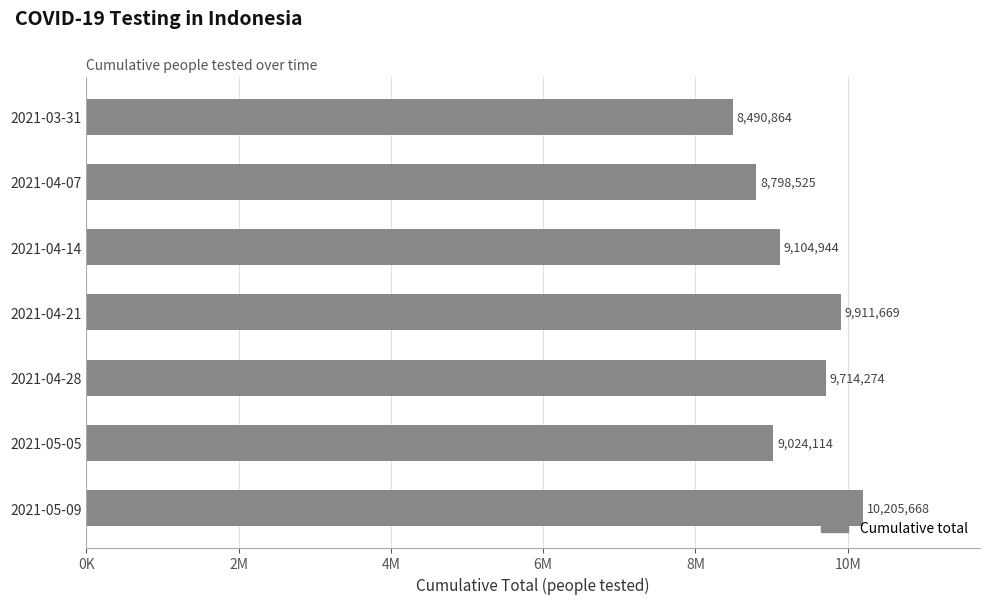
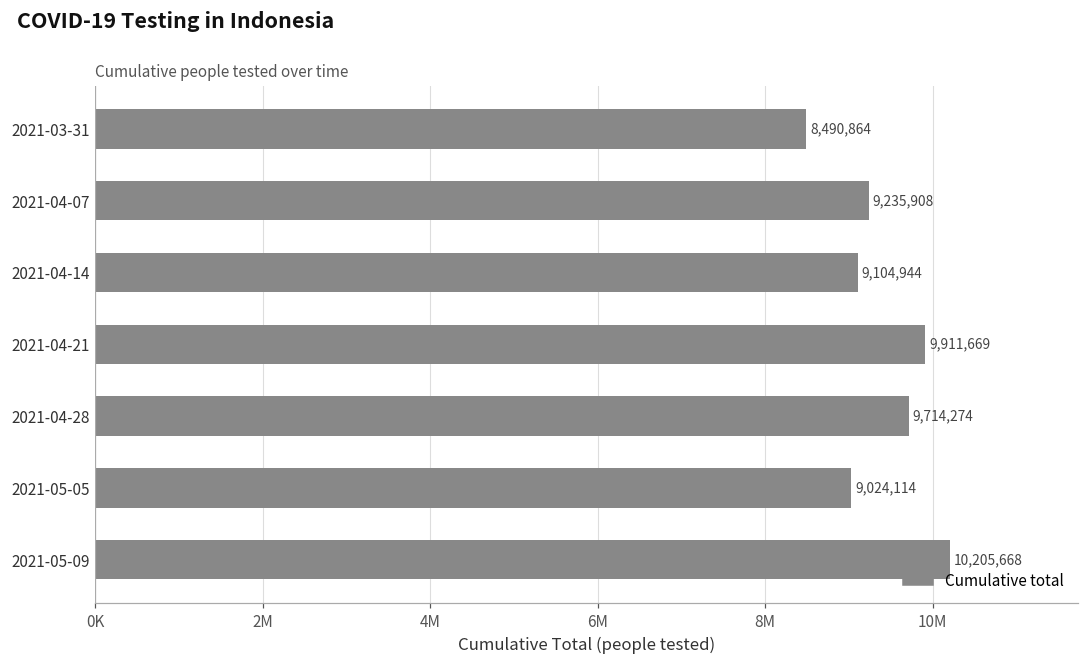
2021-04-07: 8,798,525 -> 9,235,908
